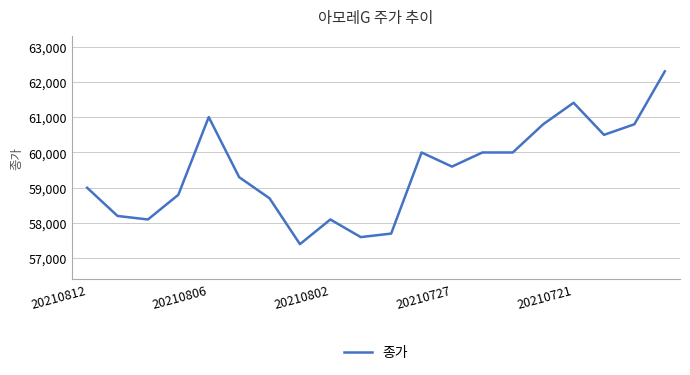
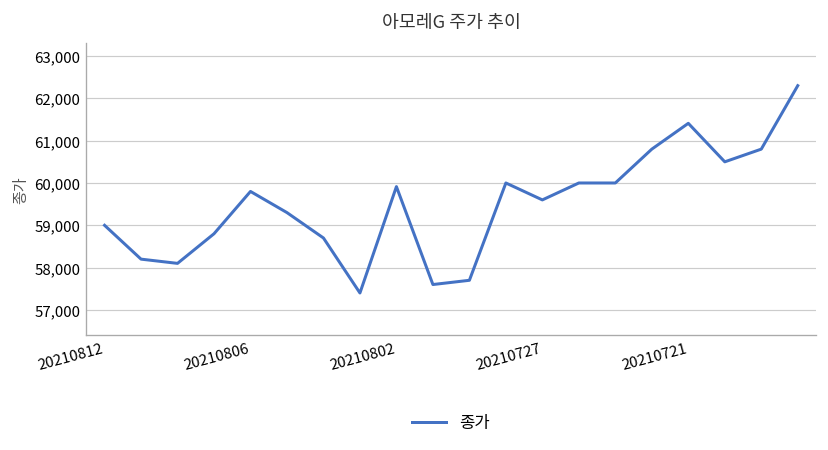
20210806: 61,000 -> 59,800
20210802: 58,100 -> 59,900
